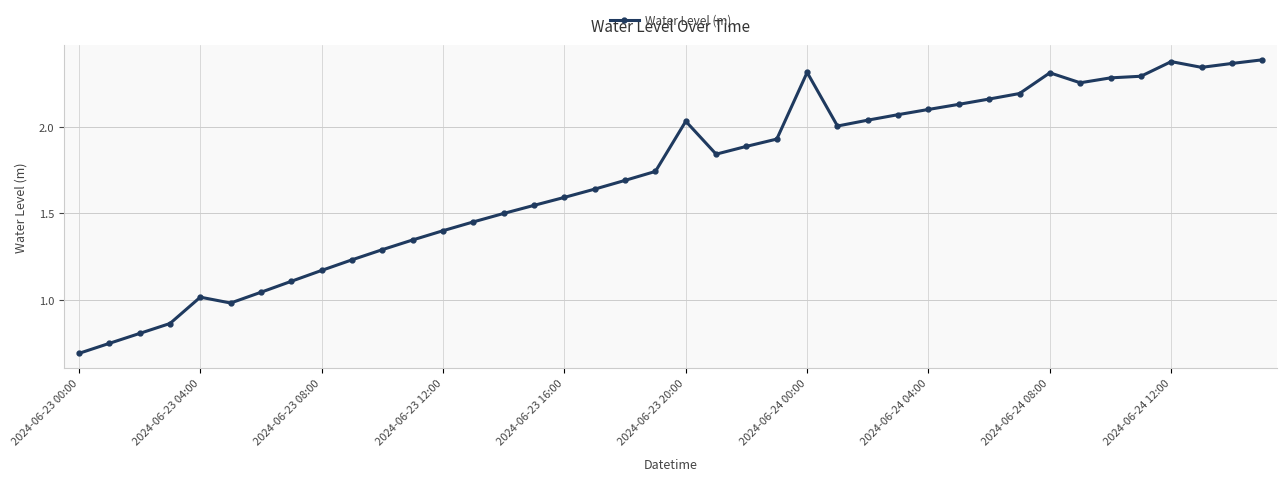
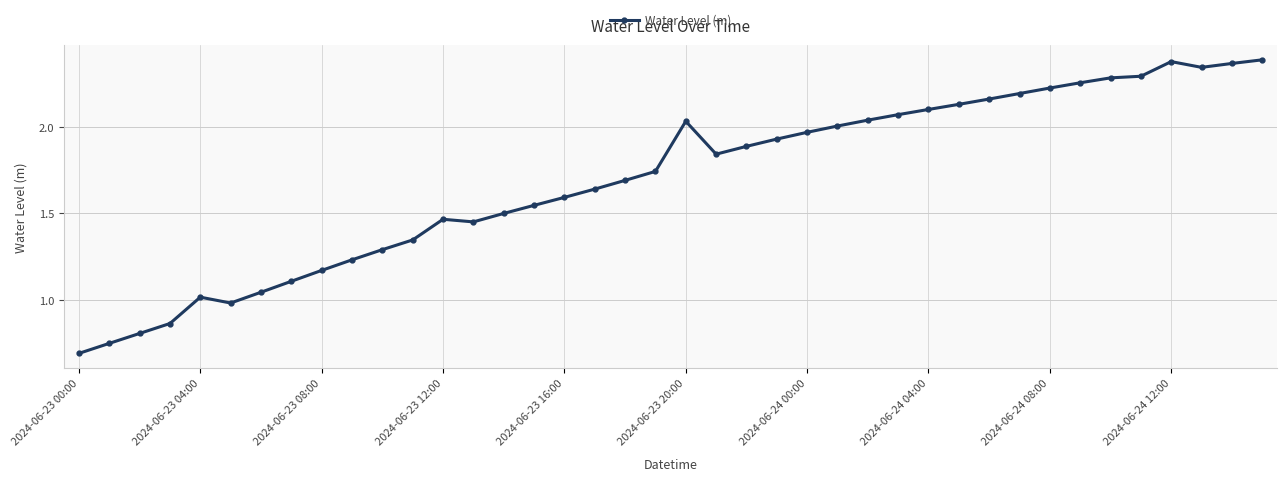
2024-06-23 12:00: 1.40 -> 1.47
2024-06-24 00:00: 2.31 -> 1.97
2024-06-24 08:00: 2.31 -> 2.22
